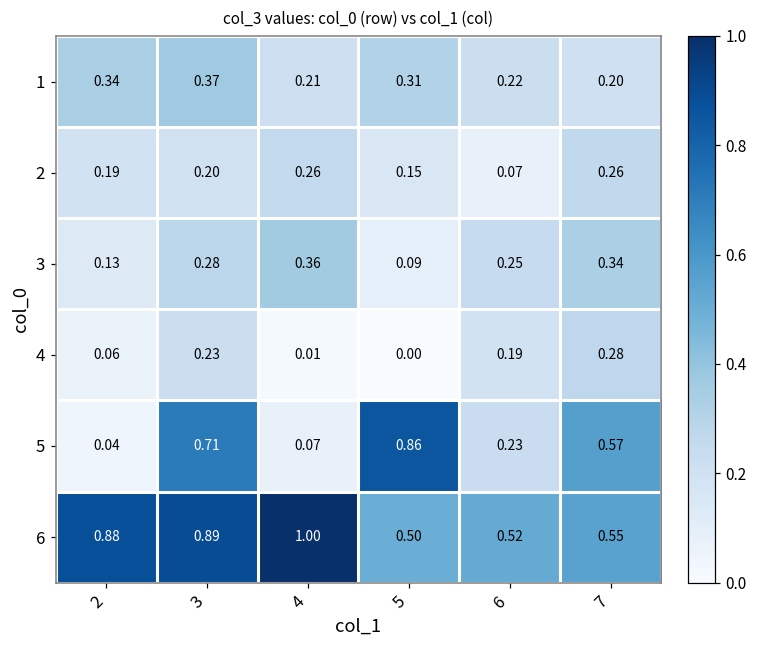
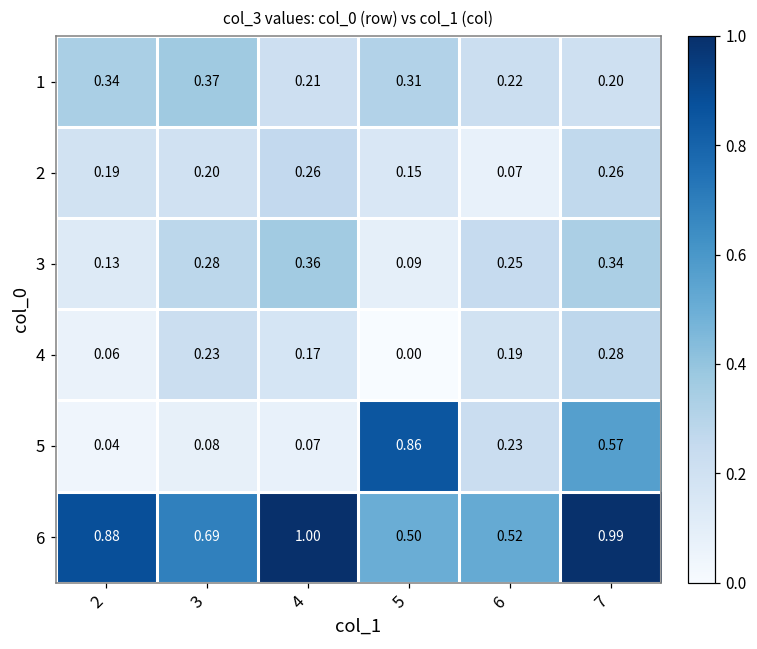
4, 4: 0.01 -> 0.17
5, 3: 0.71 -> 0.08
6, 3: 0.89 -> 0.69
6, 7: 0.55 -> 0.99
